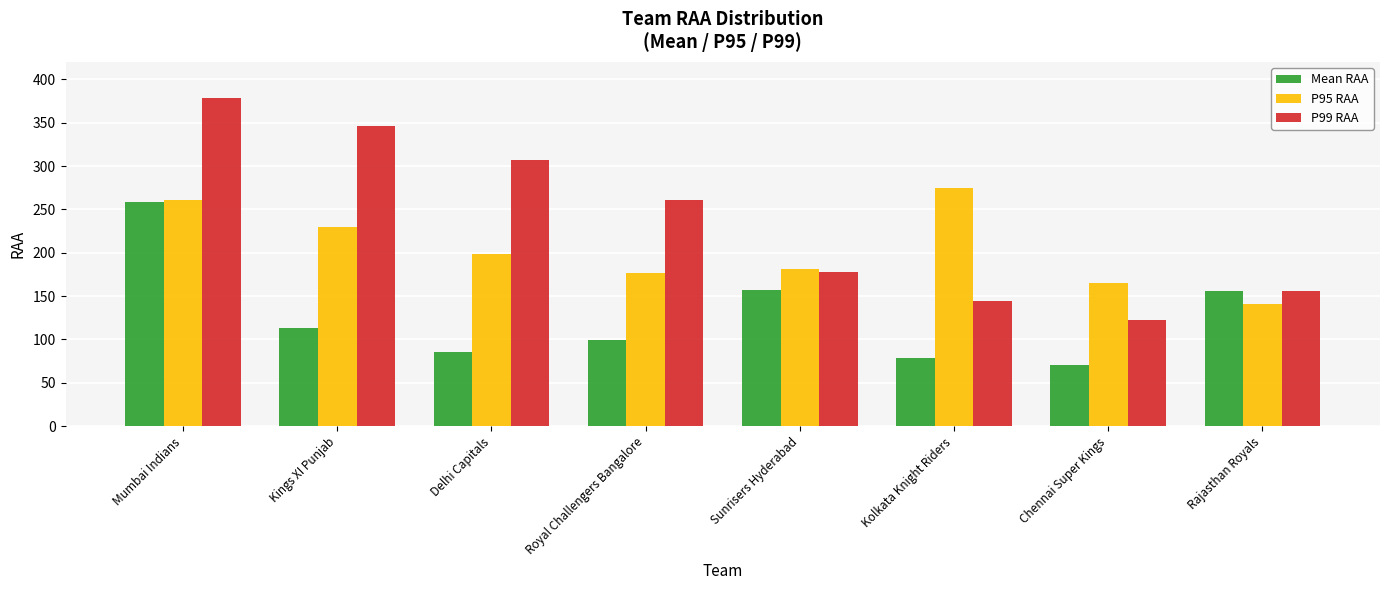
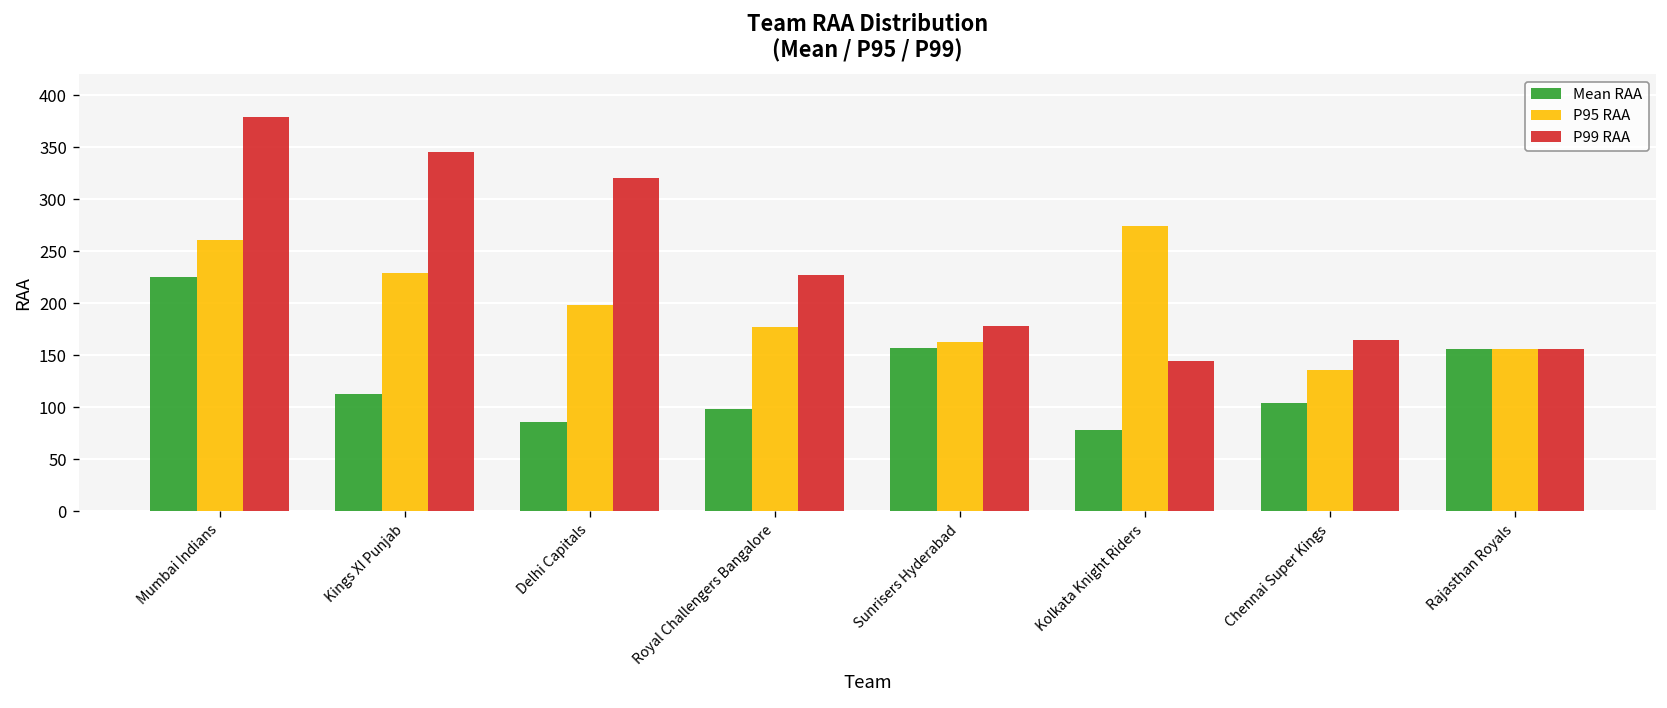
Mean RAA, Mumbai Indians: 260 -> 230
P99 RAA, Delhi Capitals: 310 -> 320
P99 RAA, Royal Challengers Bangalore: 260 -> 230
P95 RAA, Sunrisers Hyderabad: 180 -> 160
Mean RAA, Chennai Super Kings: 70 -> 100
P95 RAA, Chennai Super Kings: 170 -> 140
P99 RAA, Chennai Super Kings: 120 -> 170
P95 RAA, Rajasthan Royals: 140 -> 160
